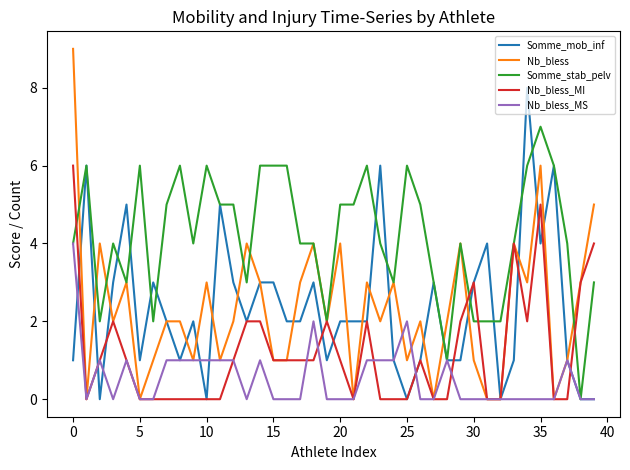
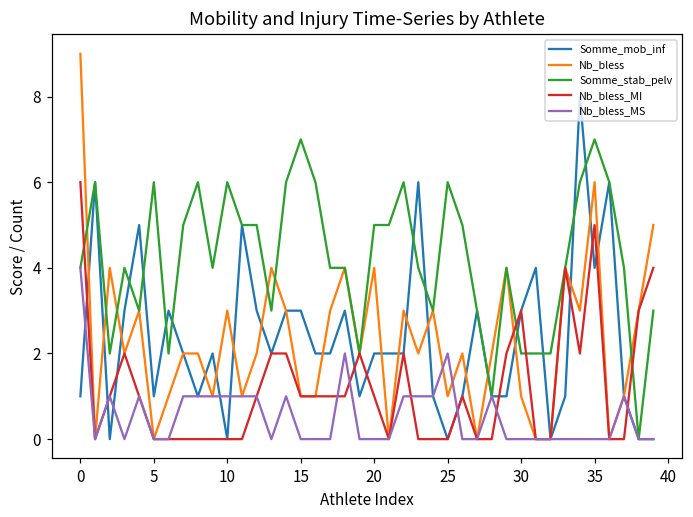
Somme_stab_pelv, 15: 6 -> 7
